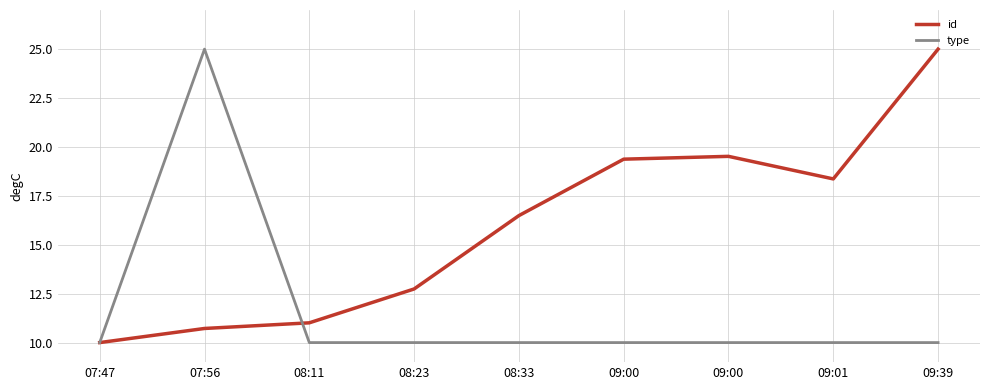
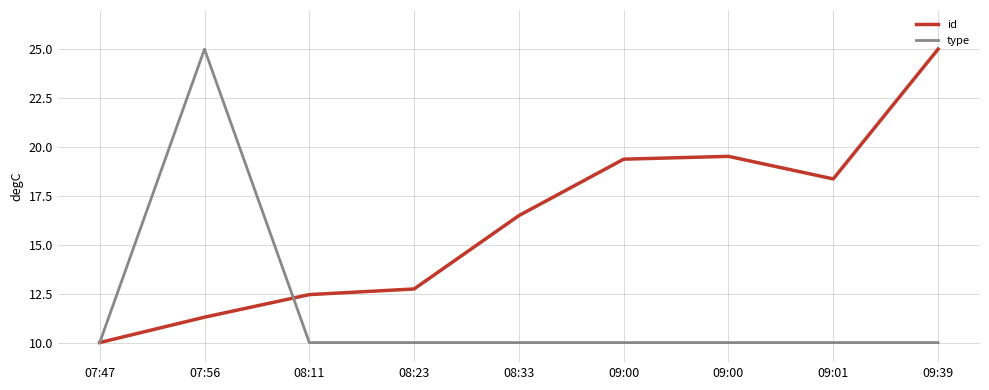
id, 07:56: 10.7 -> 11.3
id, 08:11: 11.0 -> 12.5
